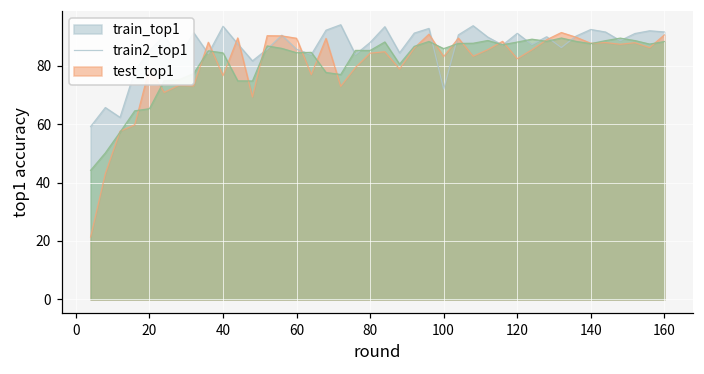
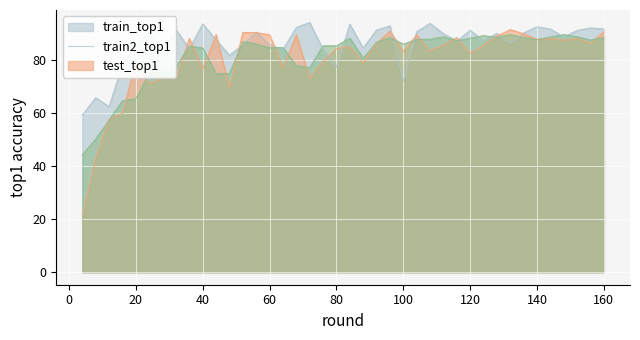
train_top1, 80: 88 -> 77
